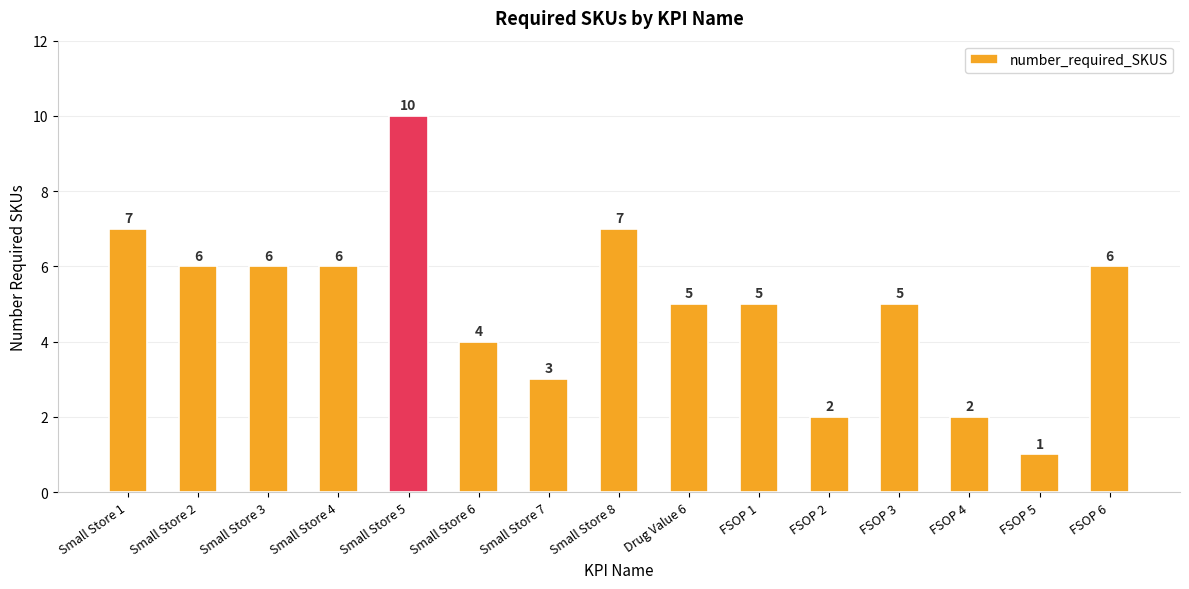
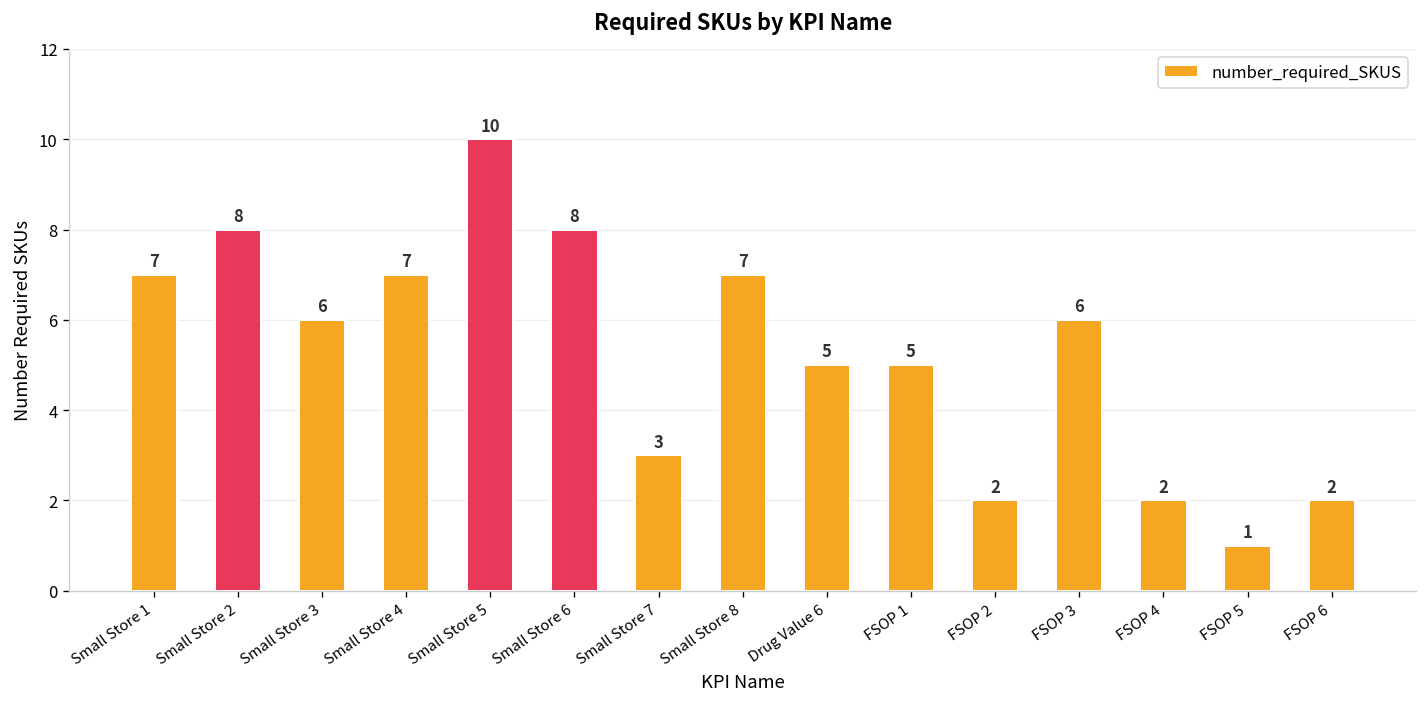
Small Store 2: 6 -> 8
Small Store 4: 6 -> 7
Small Store 6: 4 -> 8
FSOP 3: 5 -> 6
FSOP 6: 6 -> 2
